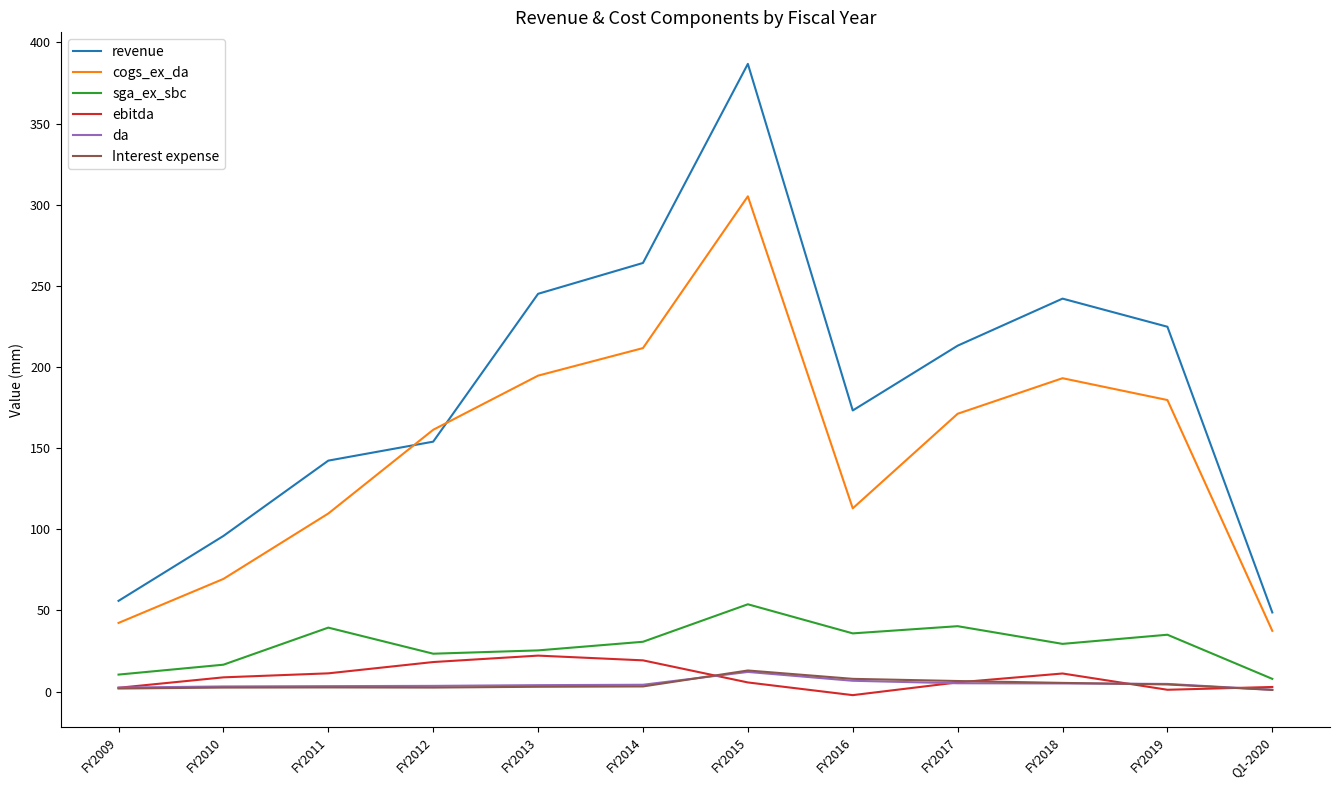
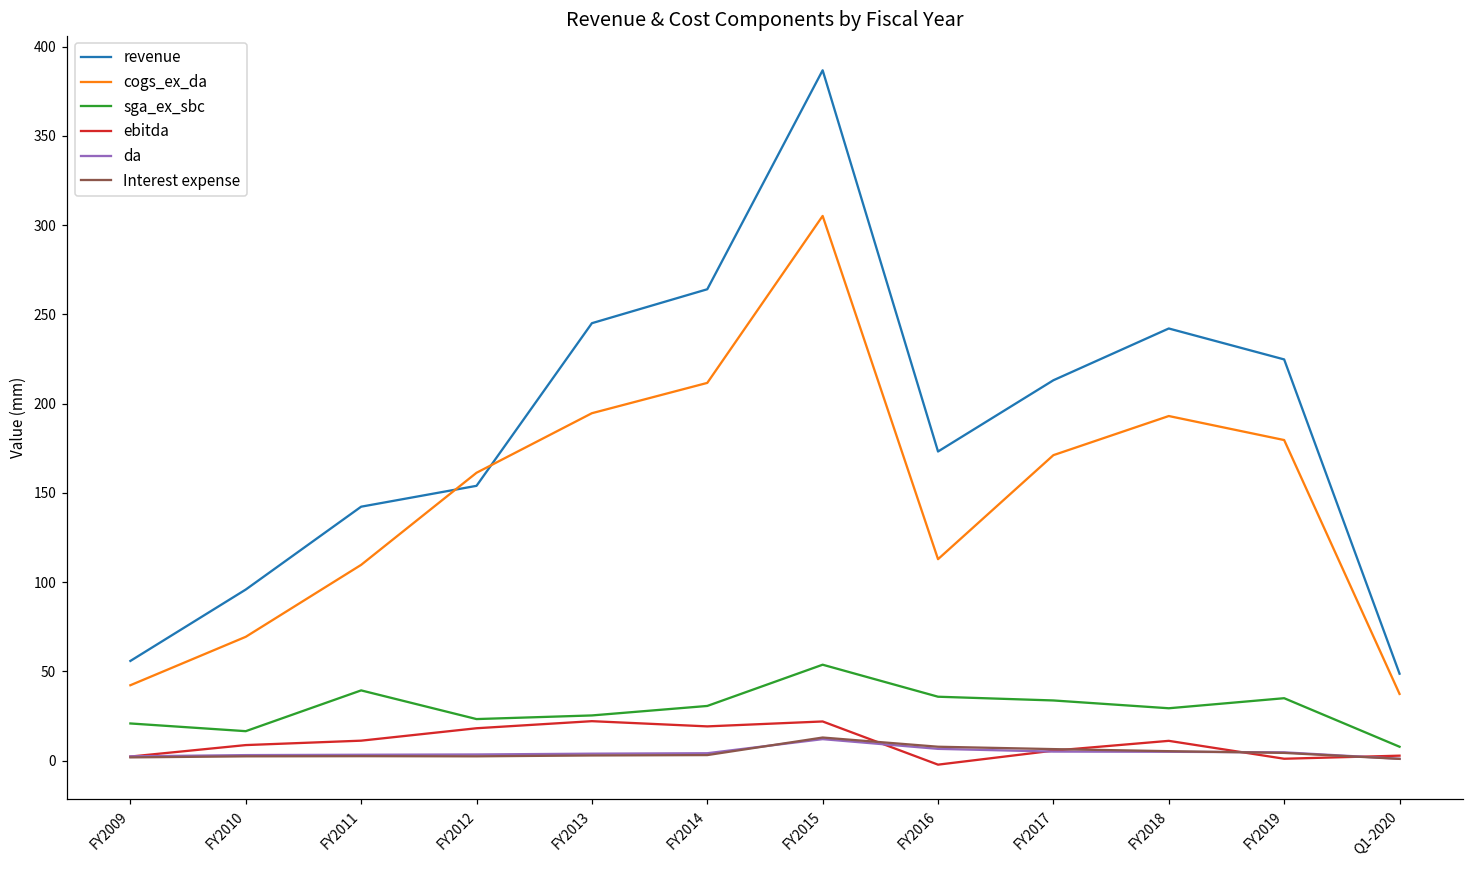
sga_ex_sbc, FY2009: 10 -> 21
ebitda, FY2015: 6 -> 22
sga_ex_sbc, FY2017: 40 -> 34
